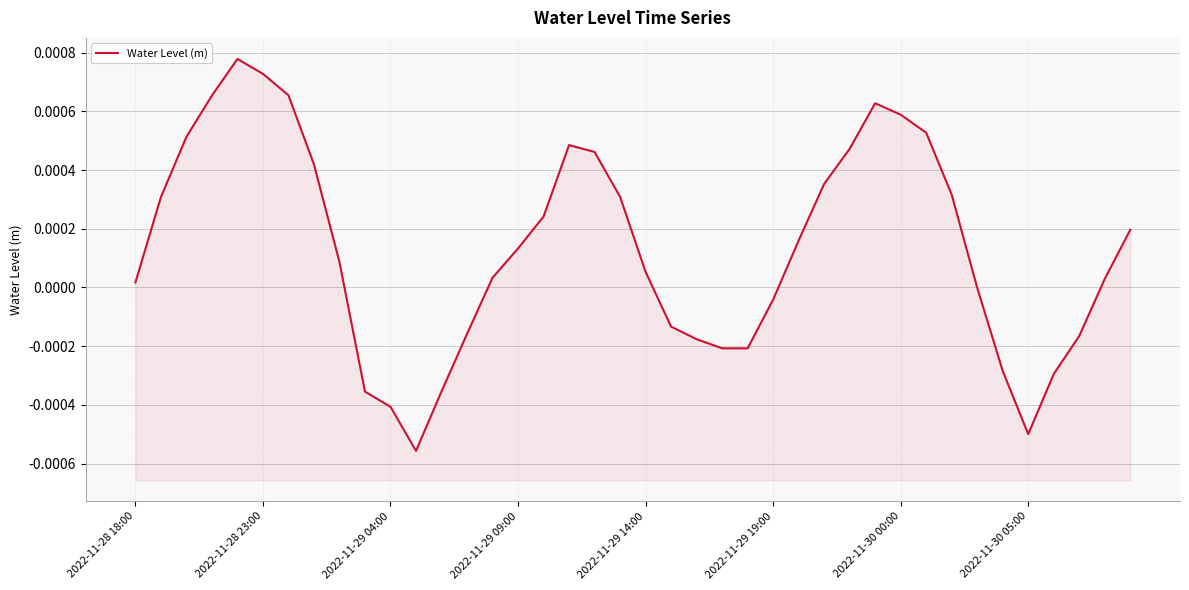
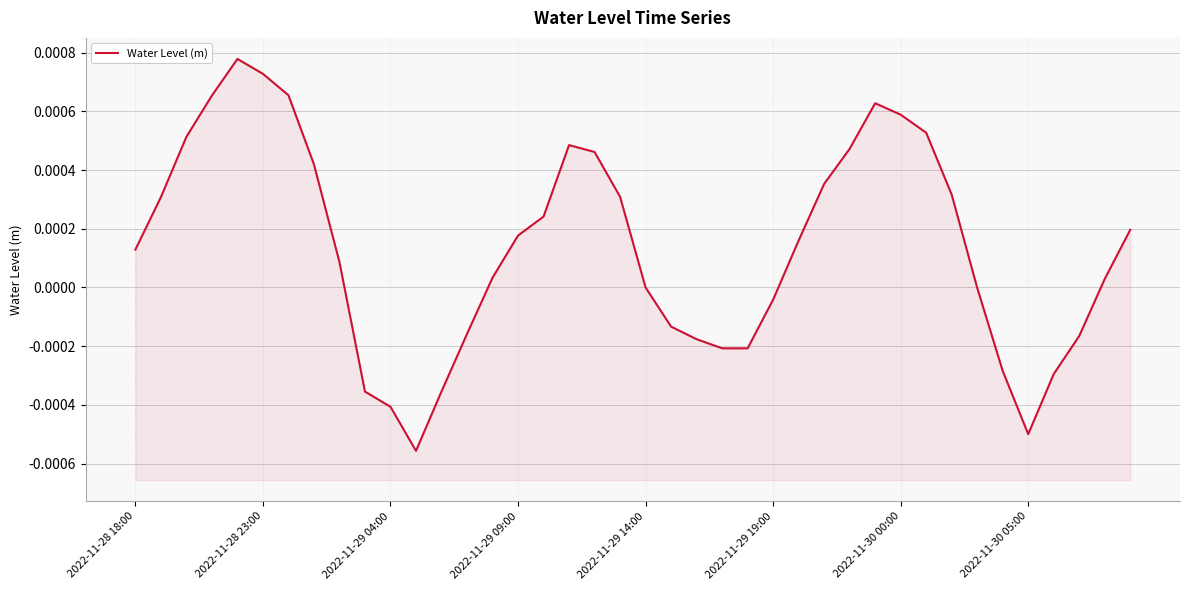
2022-11-28 18:00: 0.00002 -> 0.00013
2022-11-29 09:00: 0.00013 -> 0.00018
2022-11-29 14:00: 0.0001 -> 0.0000
